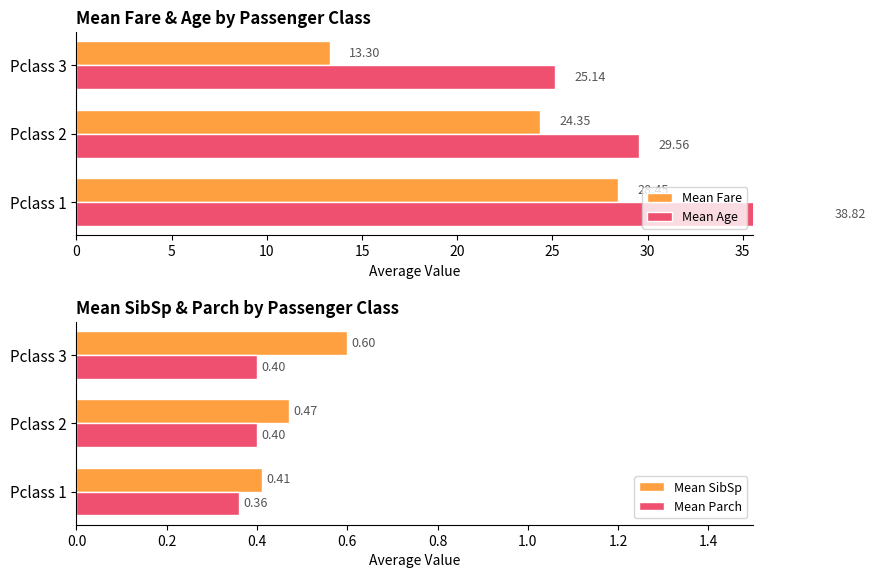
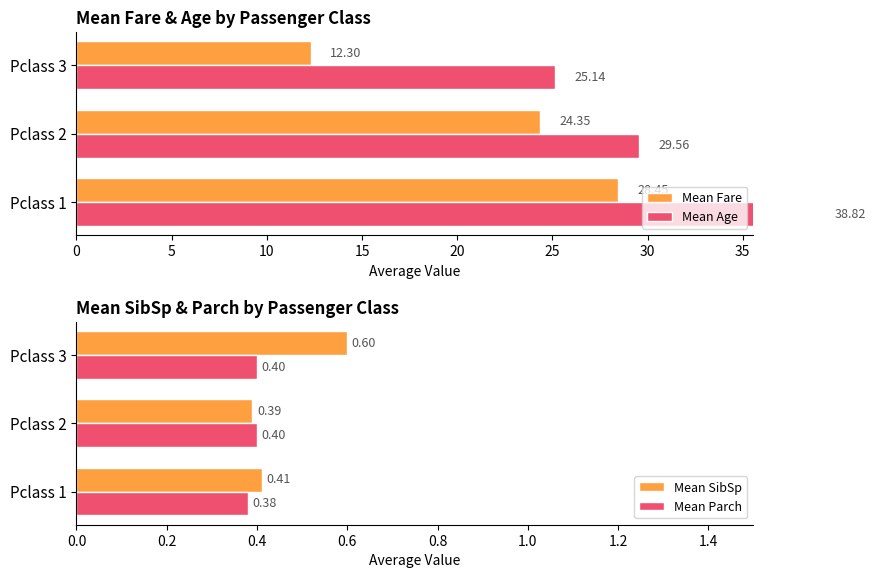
Mean Fare & Age by Passenger Class, Mean Fare, Pclass 3: 13.30 -> 12.30
Mean SibSp & Parch by Passenger Class, Mean SibSp, Pclass 2: 0.47 -> 0.39
Mean SibSp & Parch by Passenger Class, Mean Parch, Pclass 1: 0.36 -> 0.38
